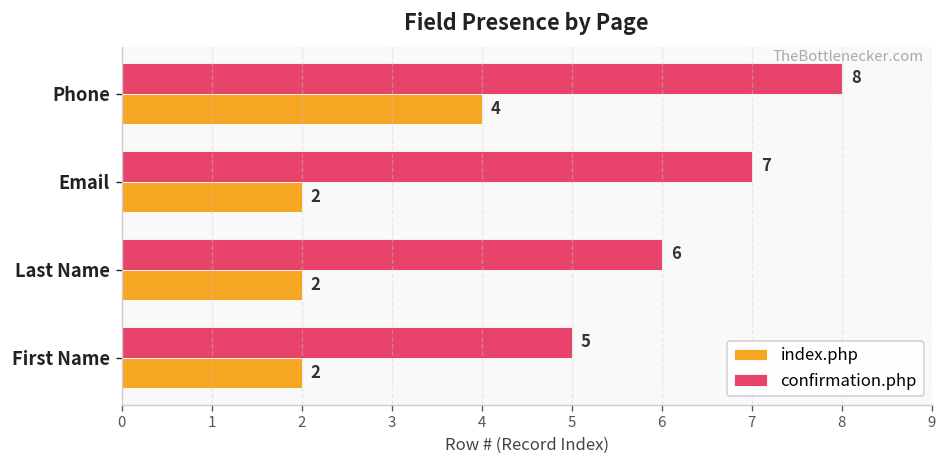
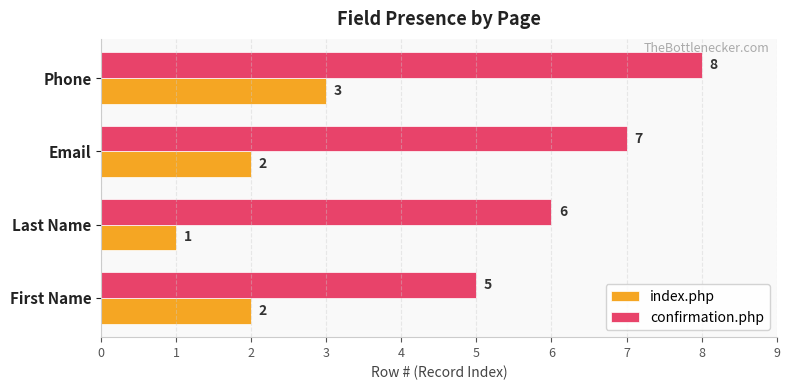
index.php, Phone: 4 -> 3
index.php, Last Name: 2 -> 1
